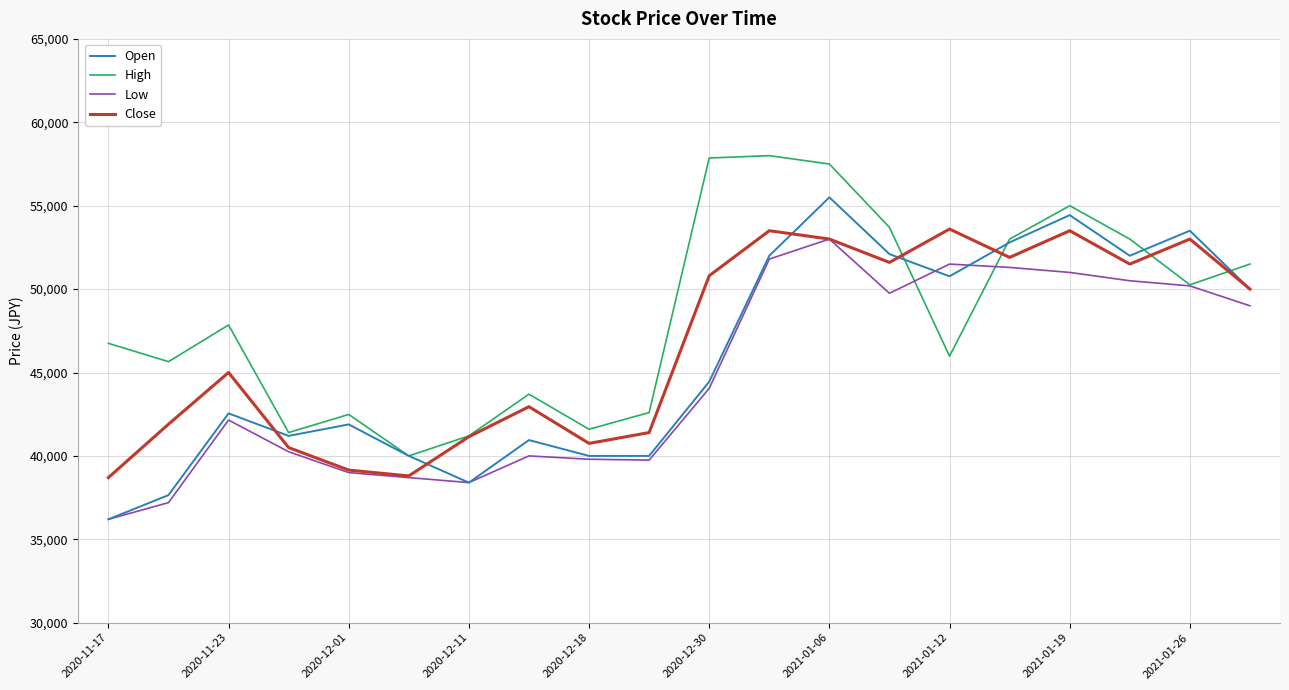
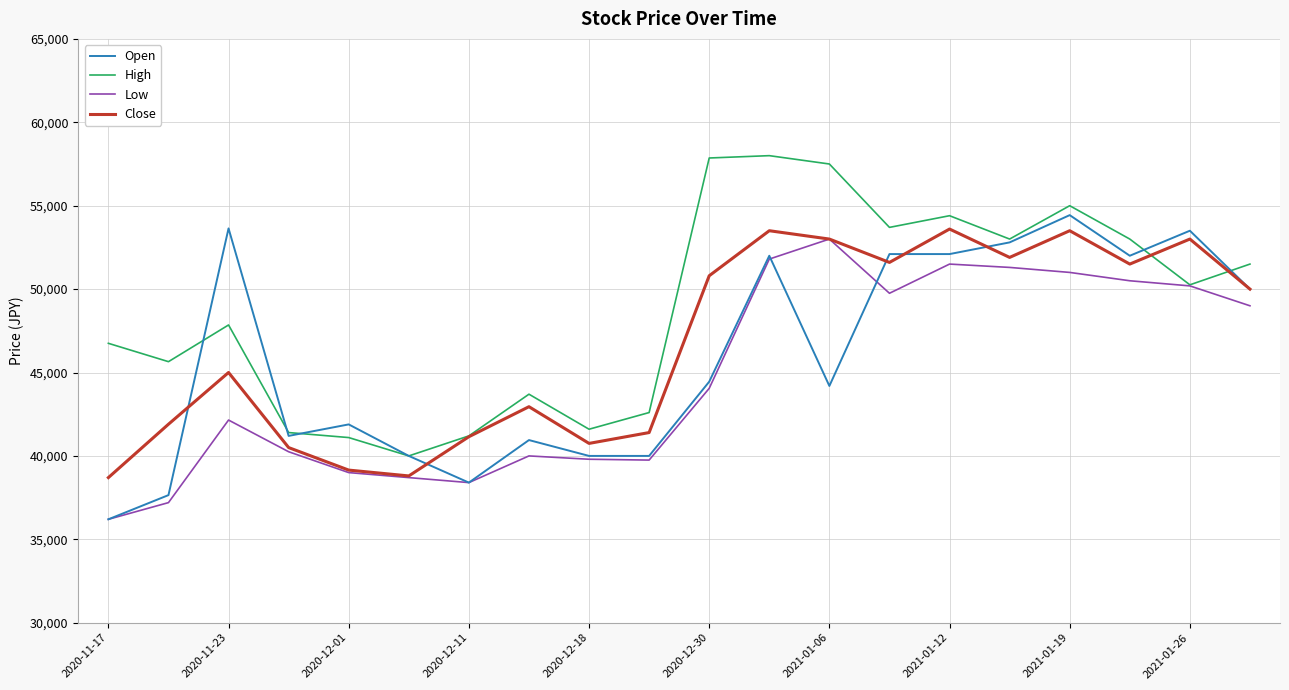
Open, 2020-11-23: 42,600 -> 53,600
High, 2020-12-01: 42,500 -> 41,100
Open, 2021-01-06: 55,500 -> 44,200
Open, 2021-01-12: 50,800 -> 52,100
High, 2021-01-12: 46,000 -> 54,400
